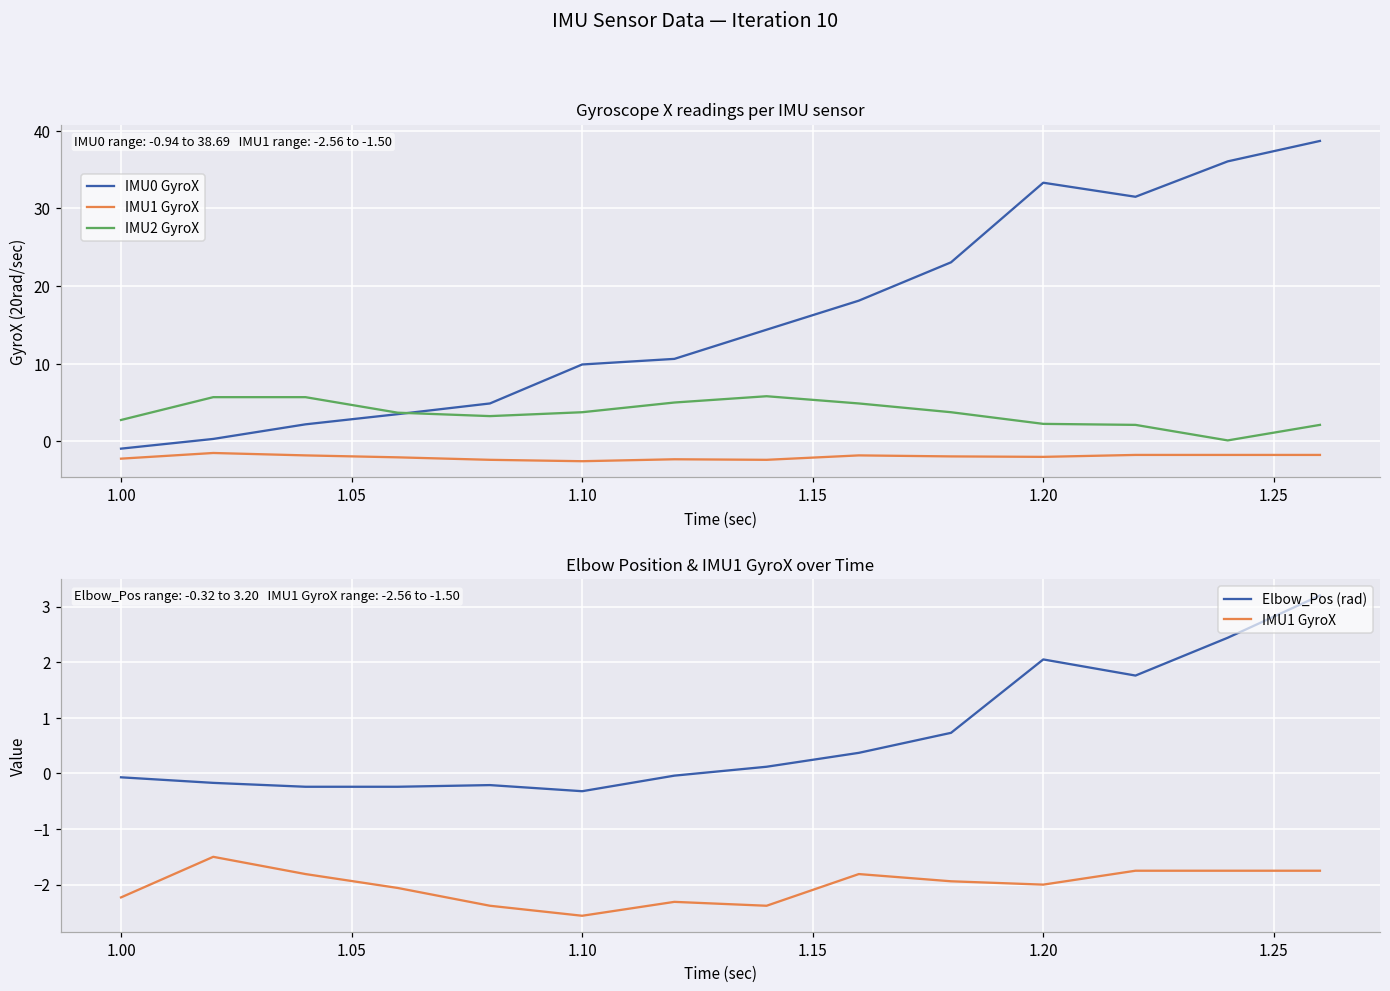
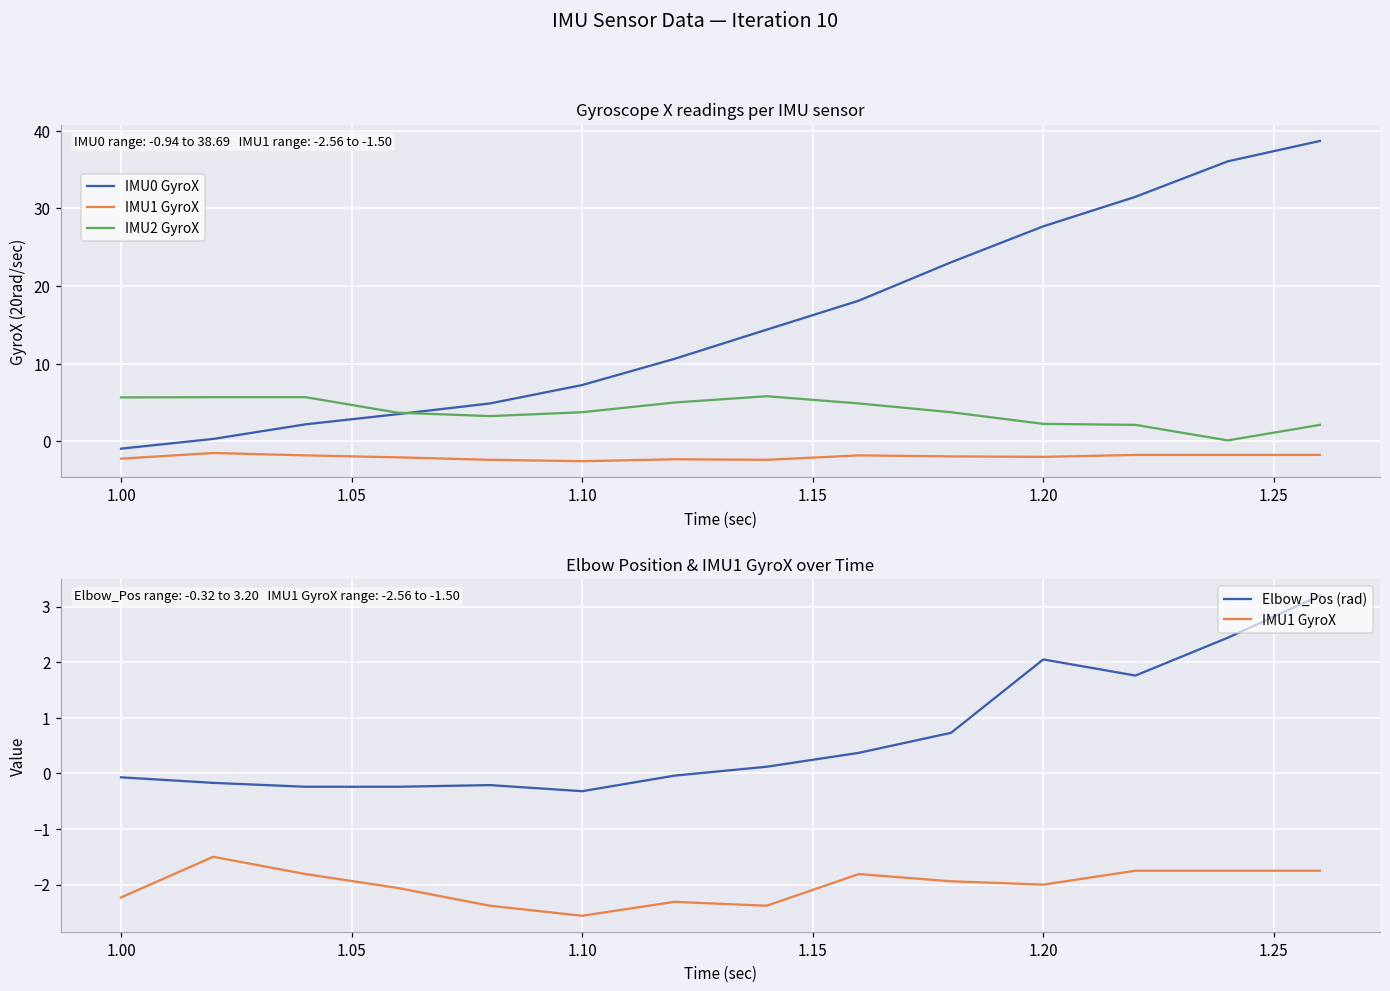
Gyroscope X readings per IMU sensor, IMU2 GyroX, 1.00: 3 -> 6
Gyroscope X readings per IMU sensor, IMU0 GyroX, 1.10: 10 -> 7
Gyroscope X readings per IMU sensor, IMU0 GyroX, 1.20: 33 -> 28
